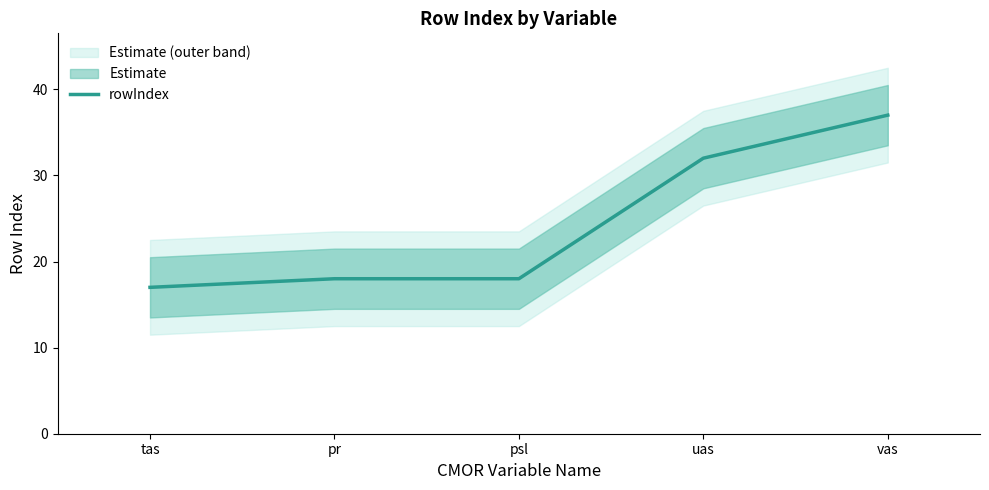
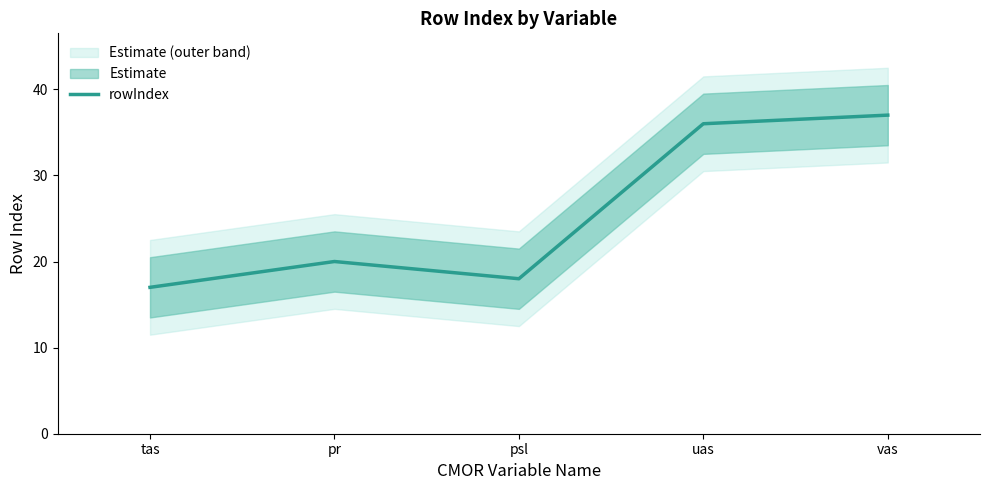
rowIndex, pr: 18 -> 20
rowIndex, uas: 32 -> 36
